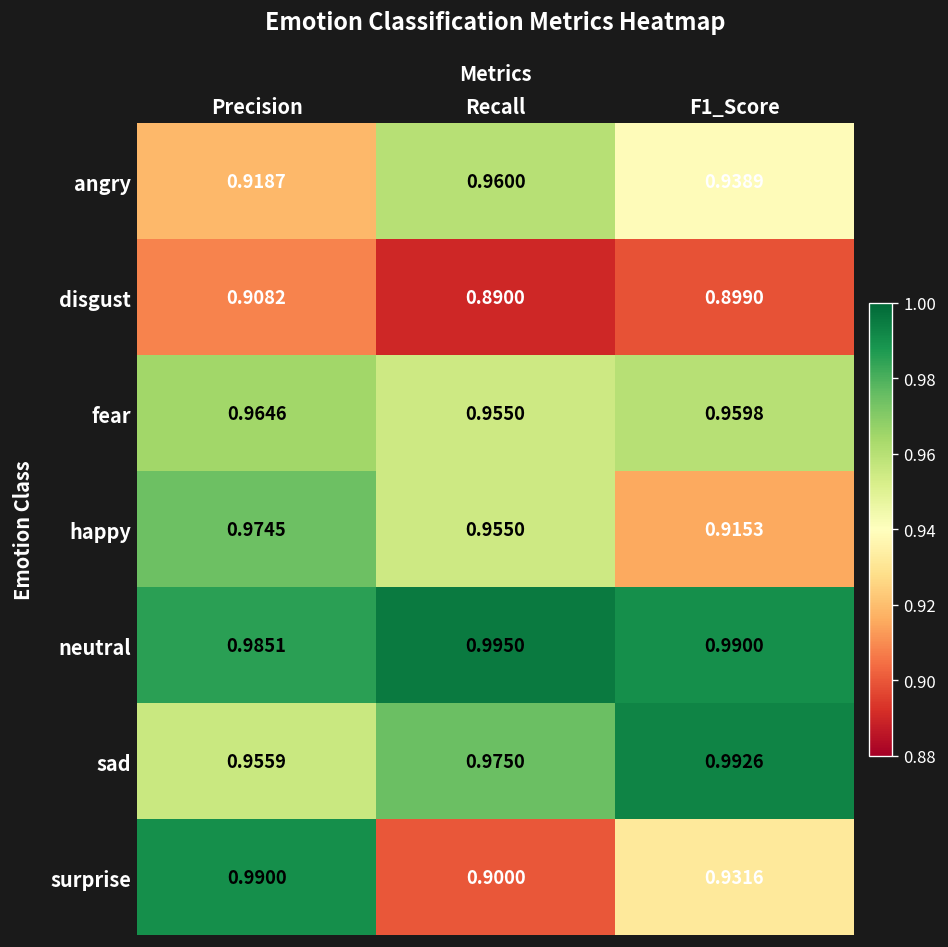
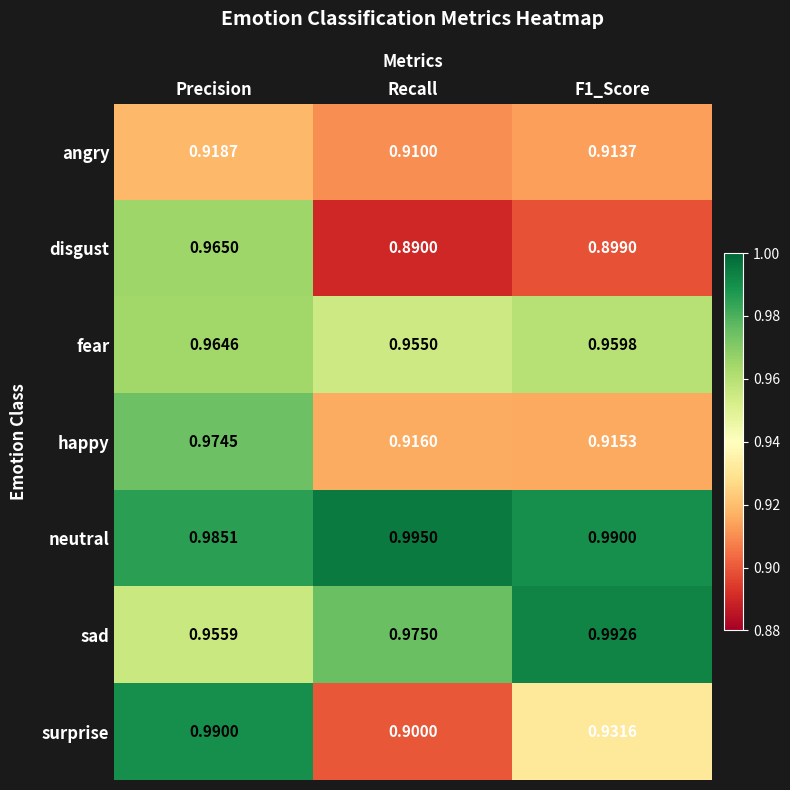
angry, Recall: 0.9600 -> 0.9100
angry, F1_Score: 0.9389 -> 0.9137
disgust, Precision: 0.9082 -> 0.9650
happy, Recall: 0.9550 -> 0.9160
